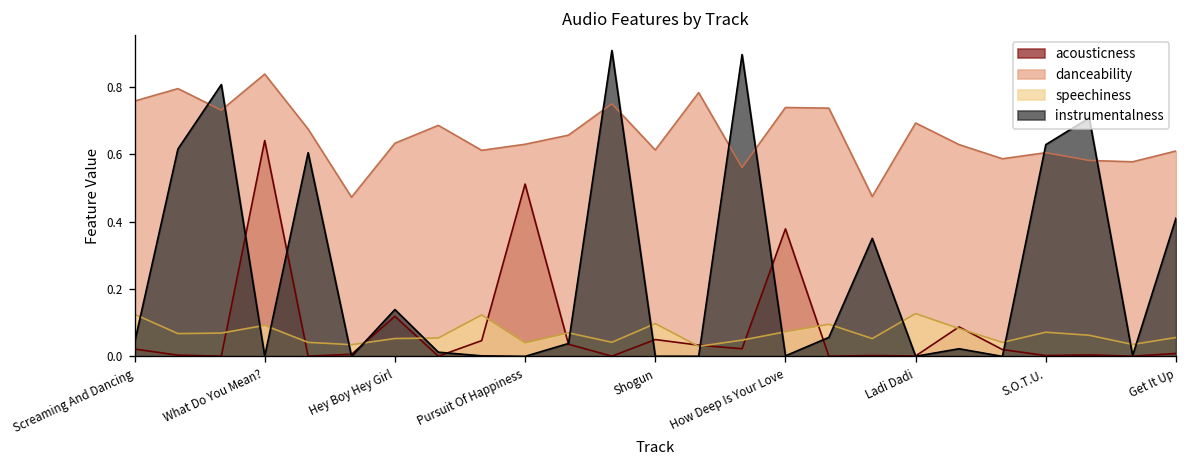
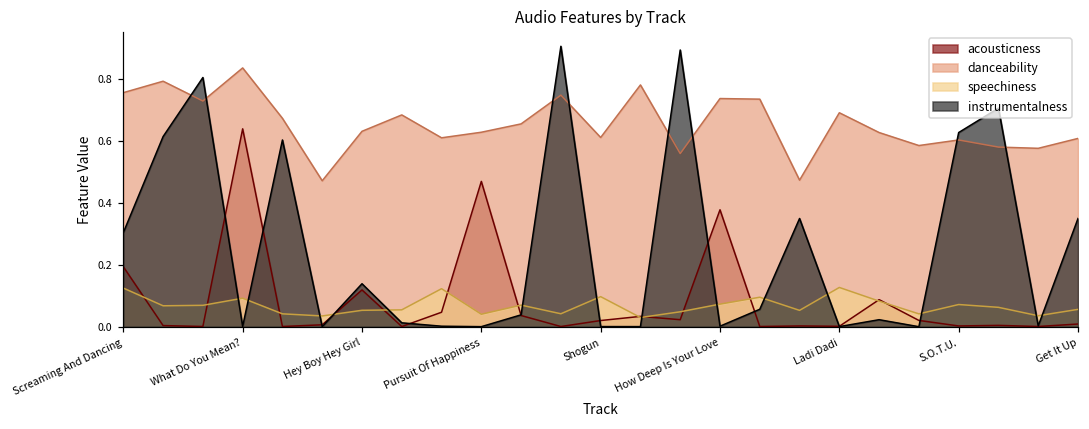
acousticness, Screaming And Dancing: 0.02 -> 0.19
instrumentalness, Screaming And Dancing: 0.04 -> 0.30
acousticness, Pursuit Of Happiness: 0.51 -> 0.47
acousticness, Shogun: 0.05 -> 0.02
instrumentalness, Get It Up: 0.41 -> 0.35
